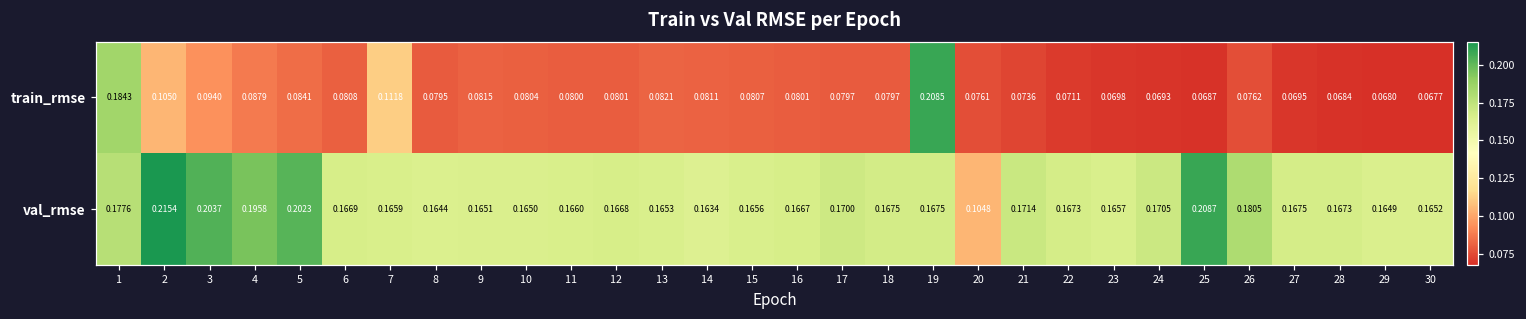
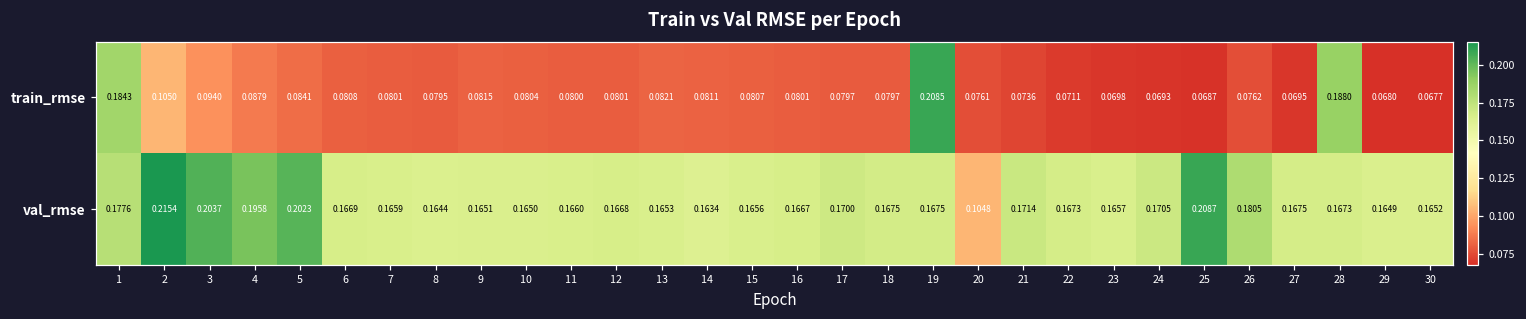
train_rmse, 7: 0.1118 -> 0.0801
train_rmse, 28: 0.0684 -> 0.1880
